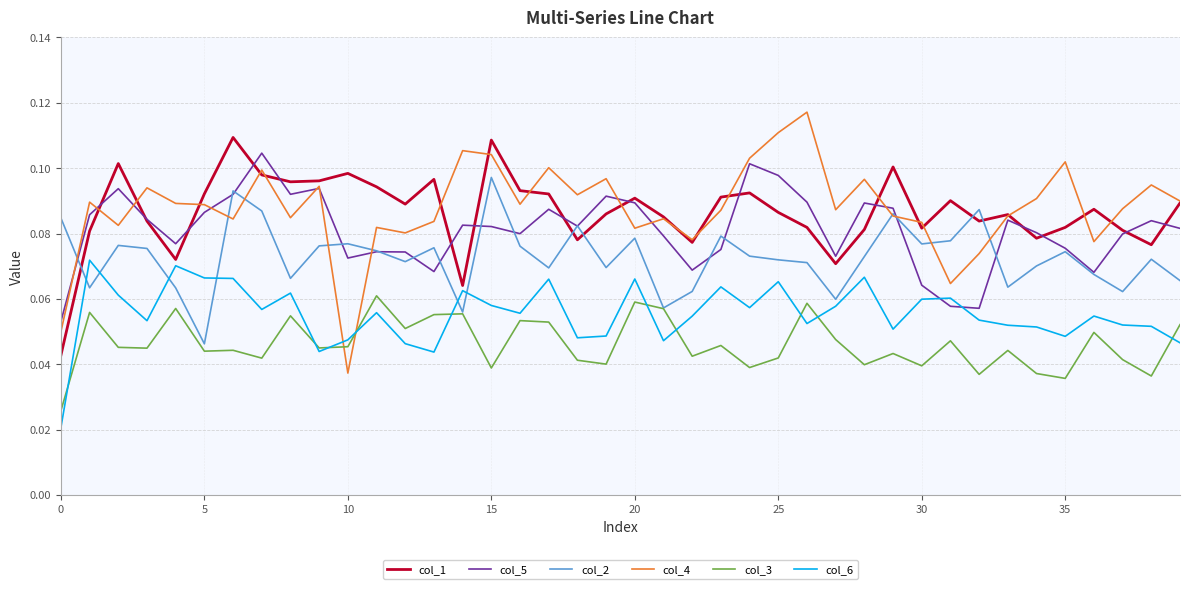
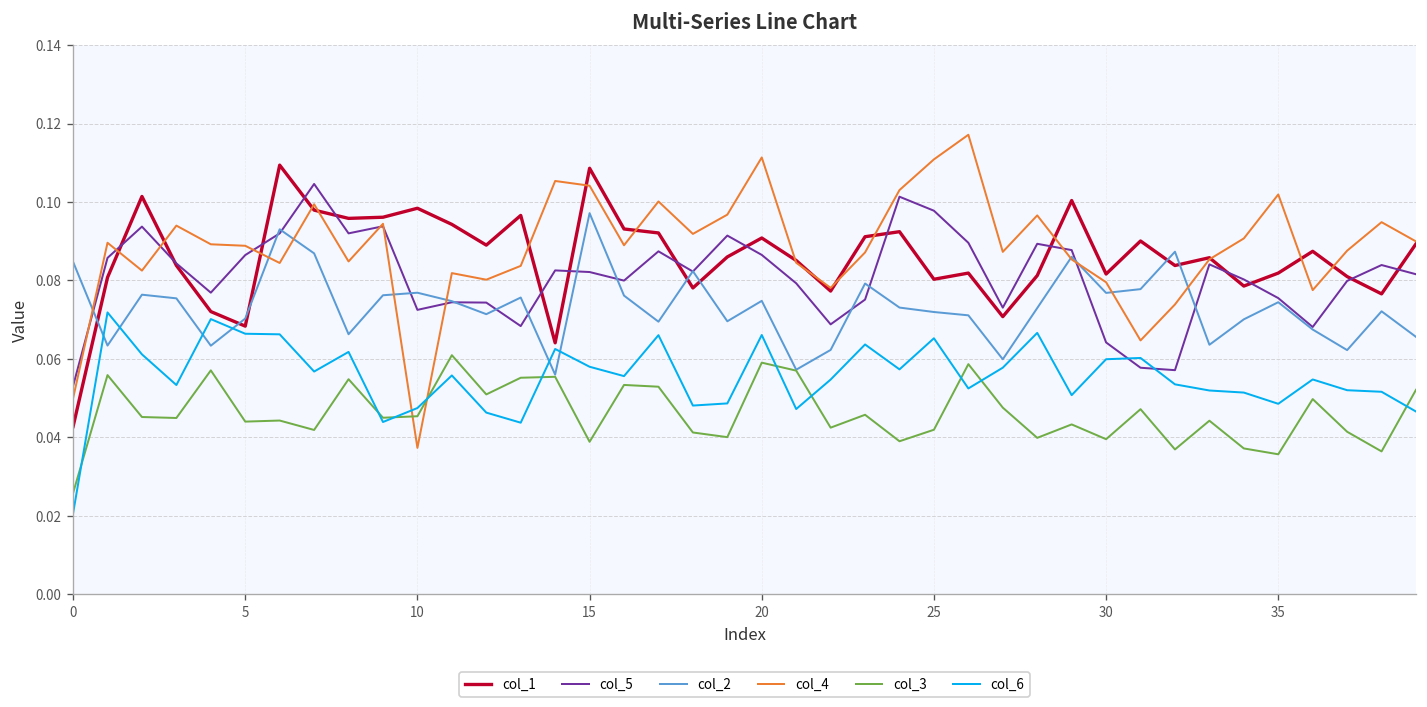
col_1, 5: 0.092 -> 0.068
col_2, 5: 0.046 -> 0.070
col_5, 20: 0.089 -> 0.087
col_2, 20: 0.079 -> 0.075
col_4, 20: 0.082 -> 0.111
col_1, 25: 0.086 -> 0.080
col_4, 30: 0.083 -> 0.080
